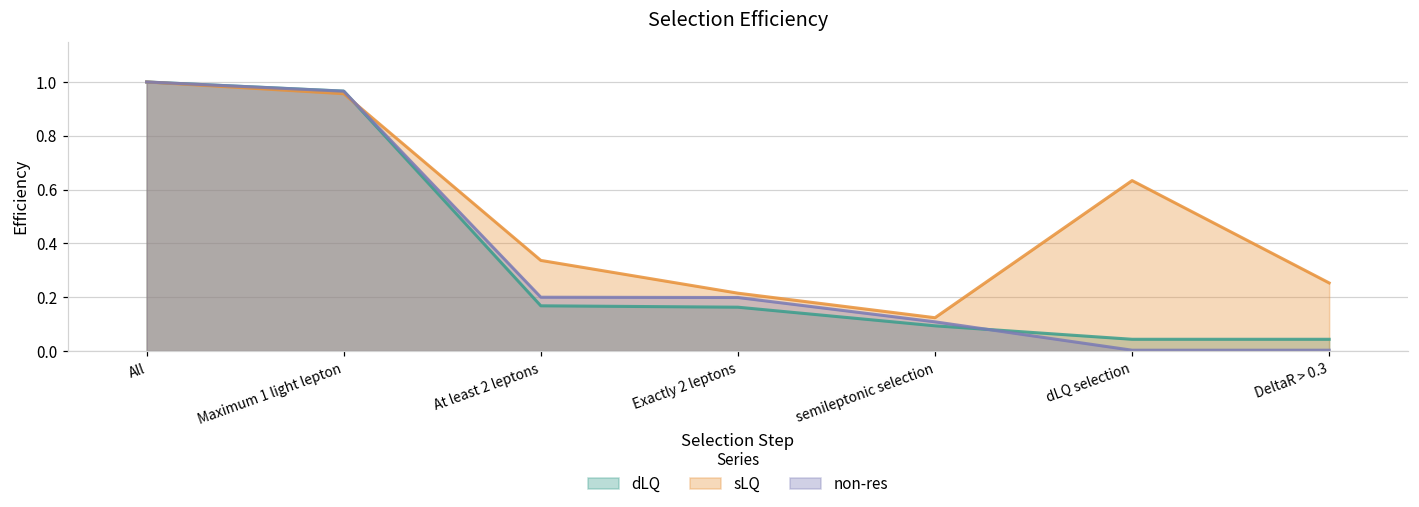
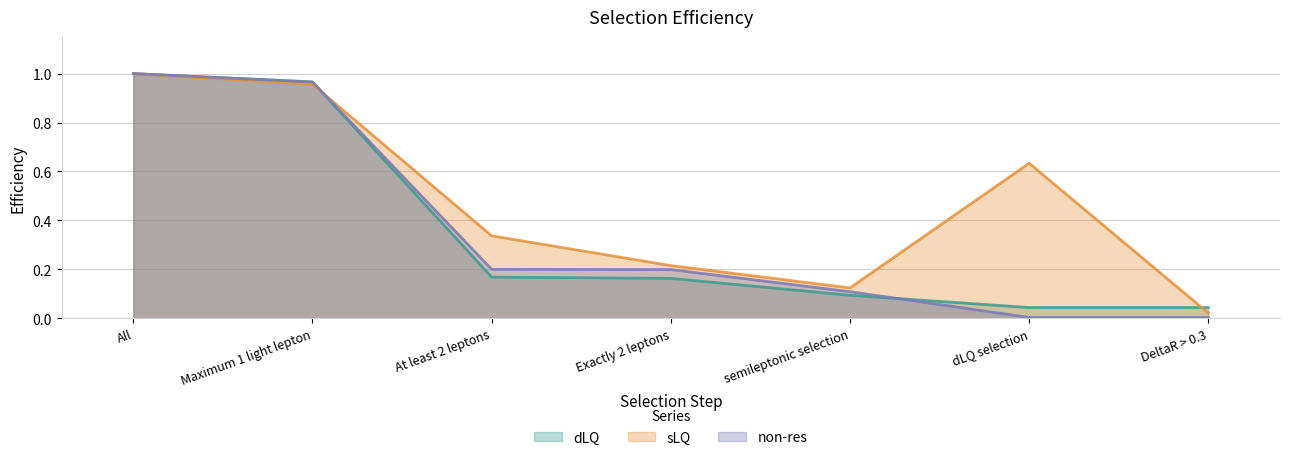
sLQ, DeltaR > 0.3: 0.25 -> 0.02
